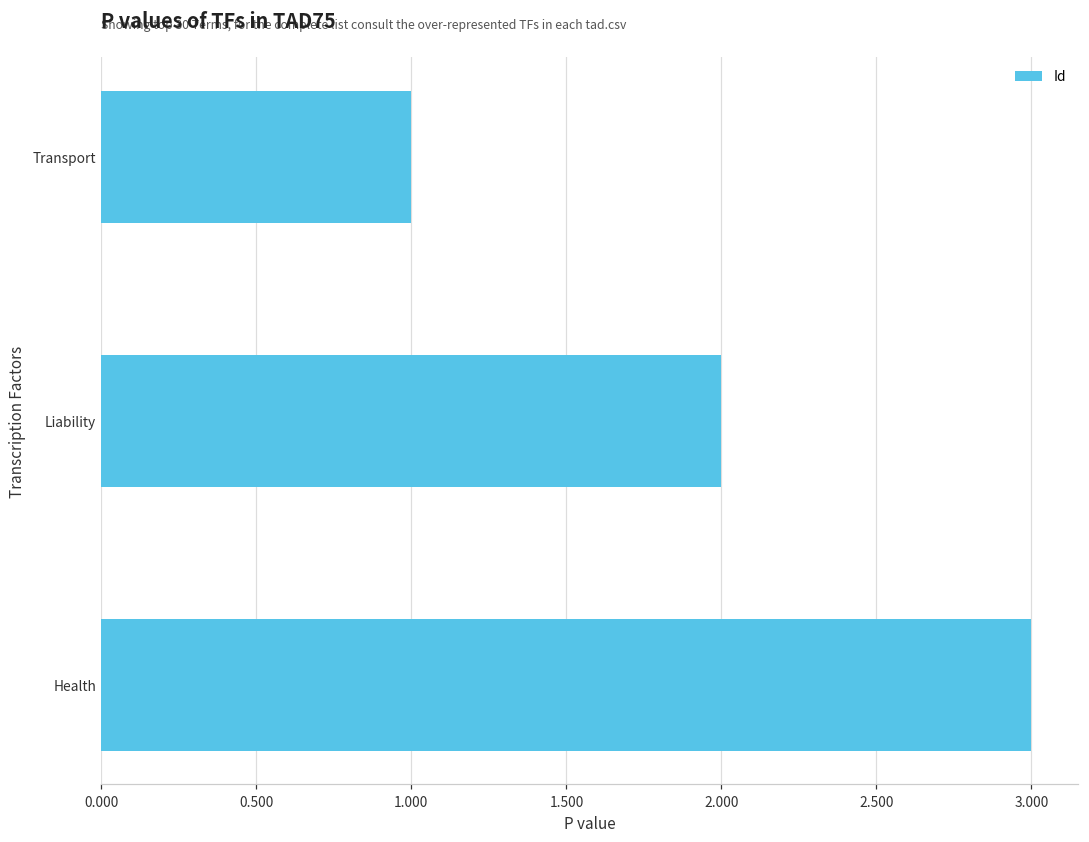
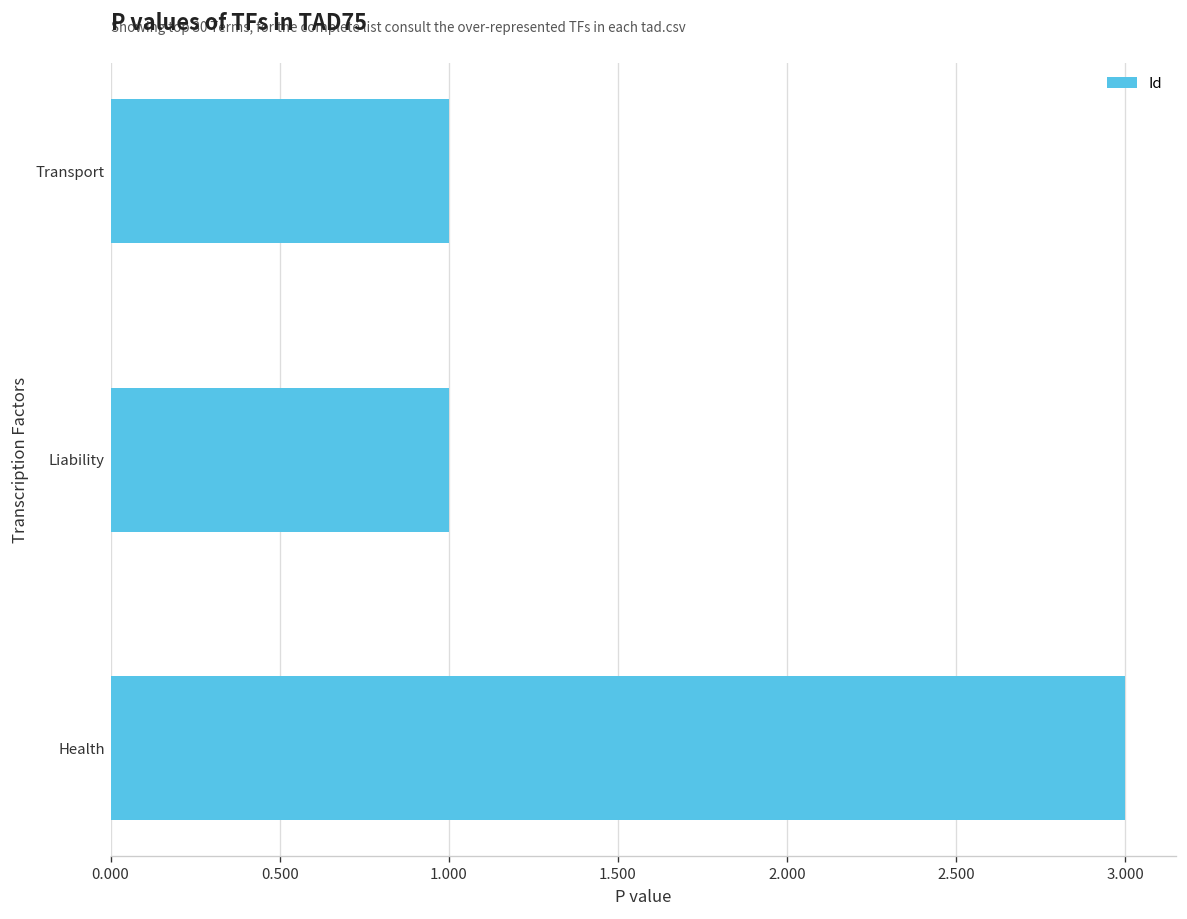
Liability: 2 -> 1
